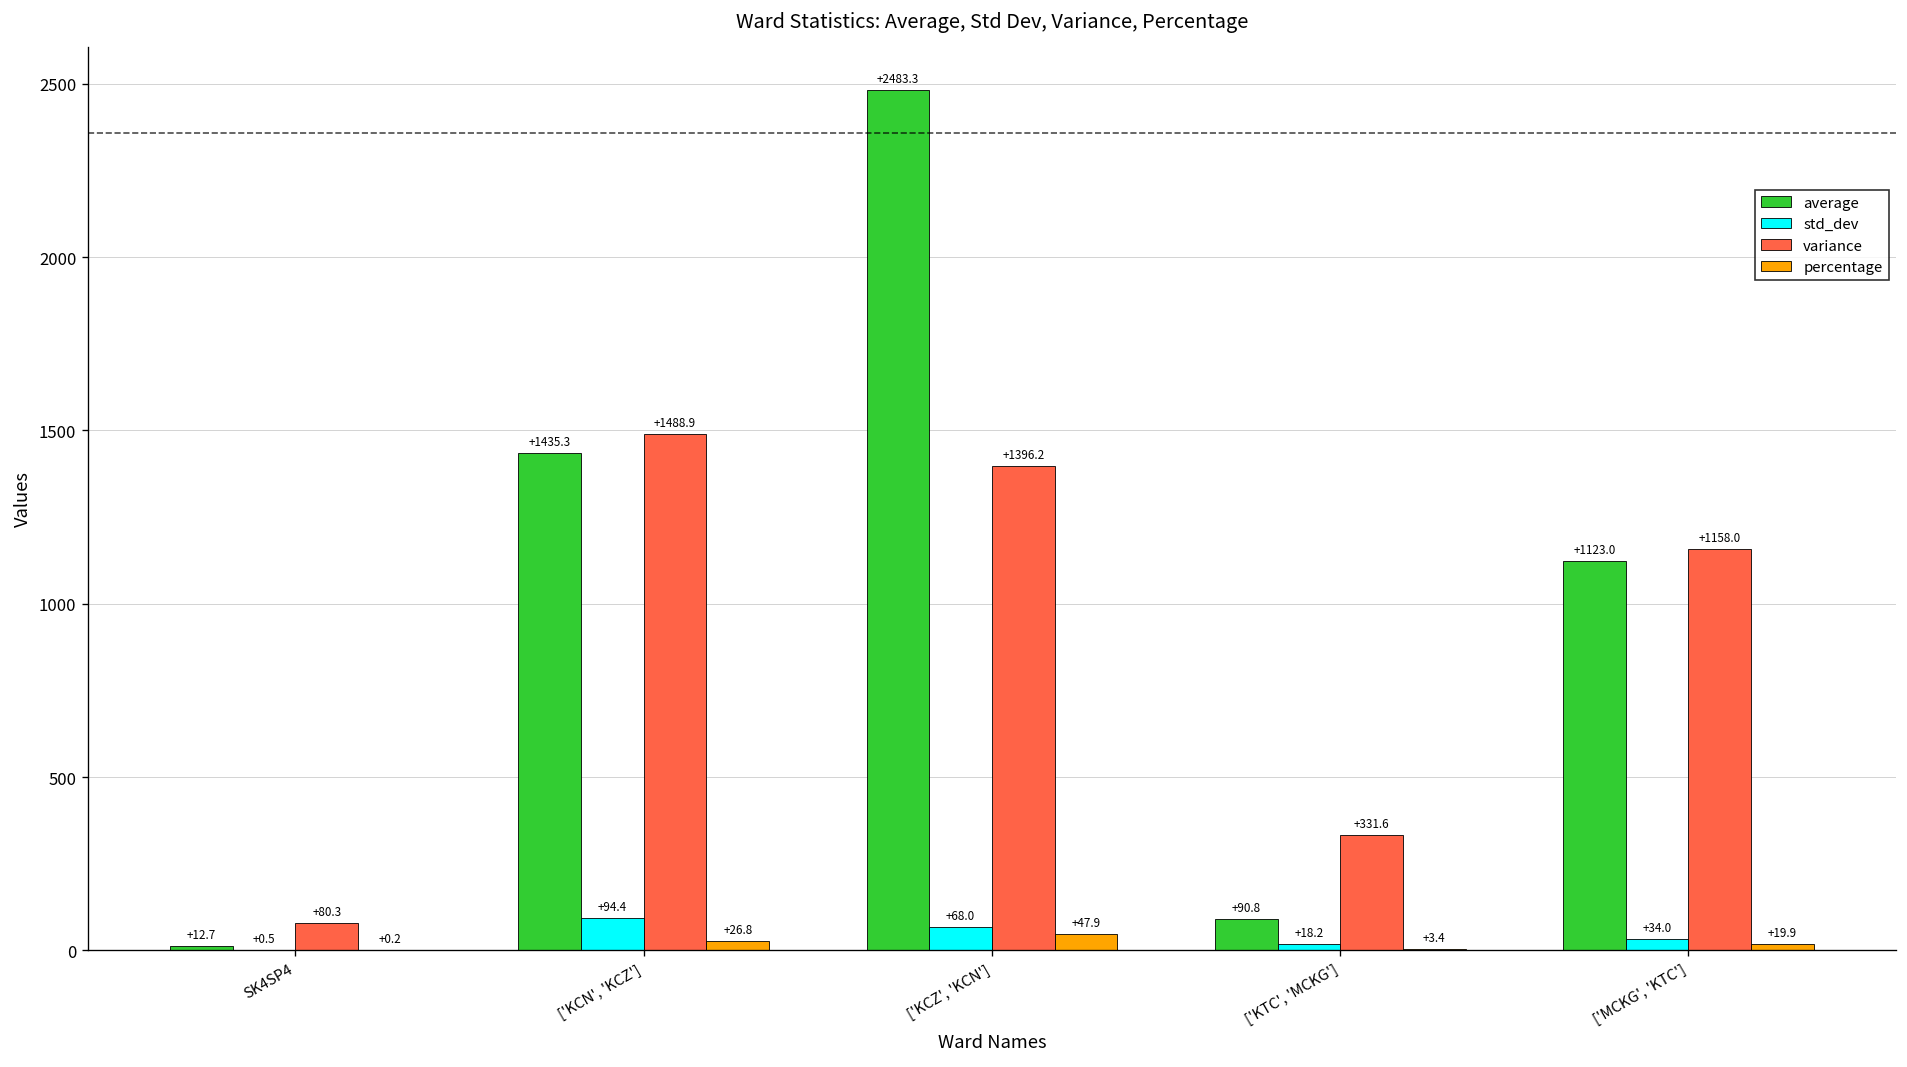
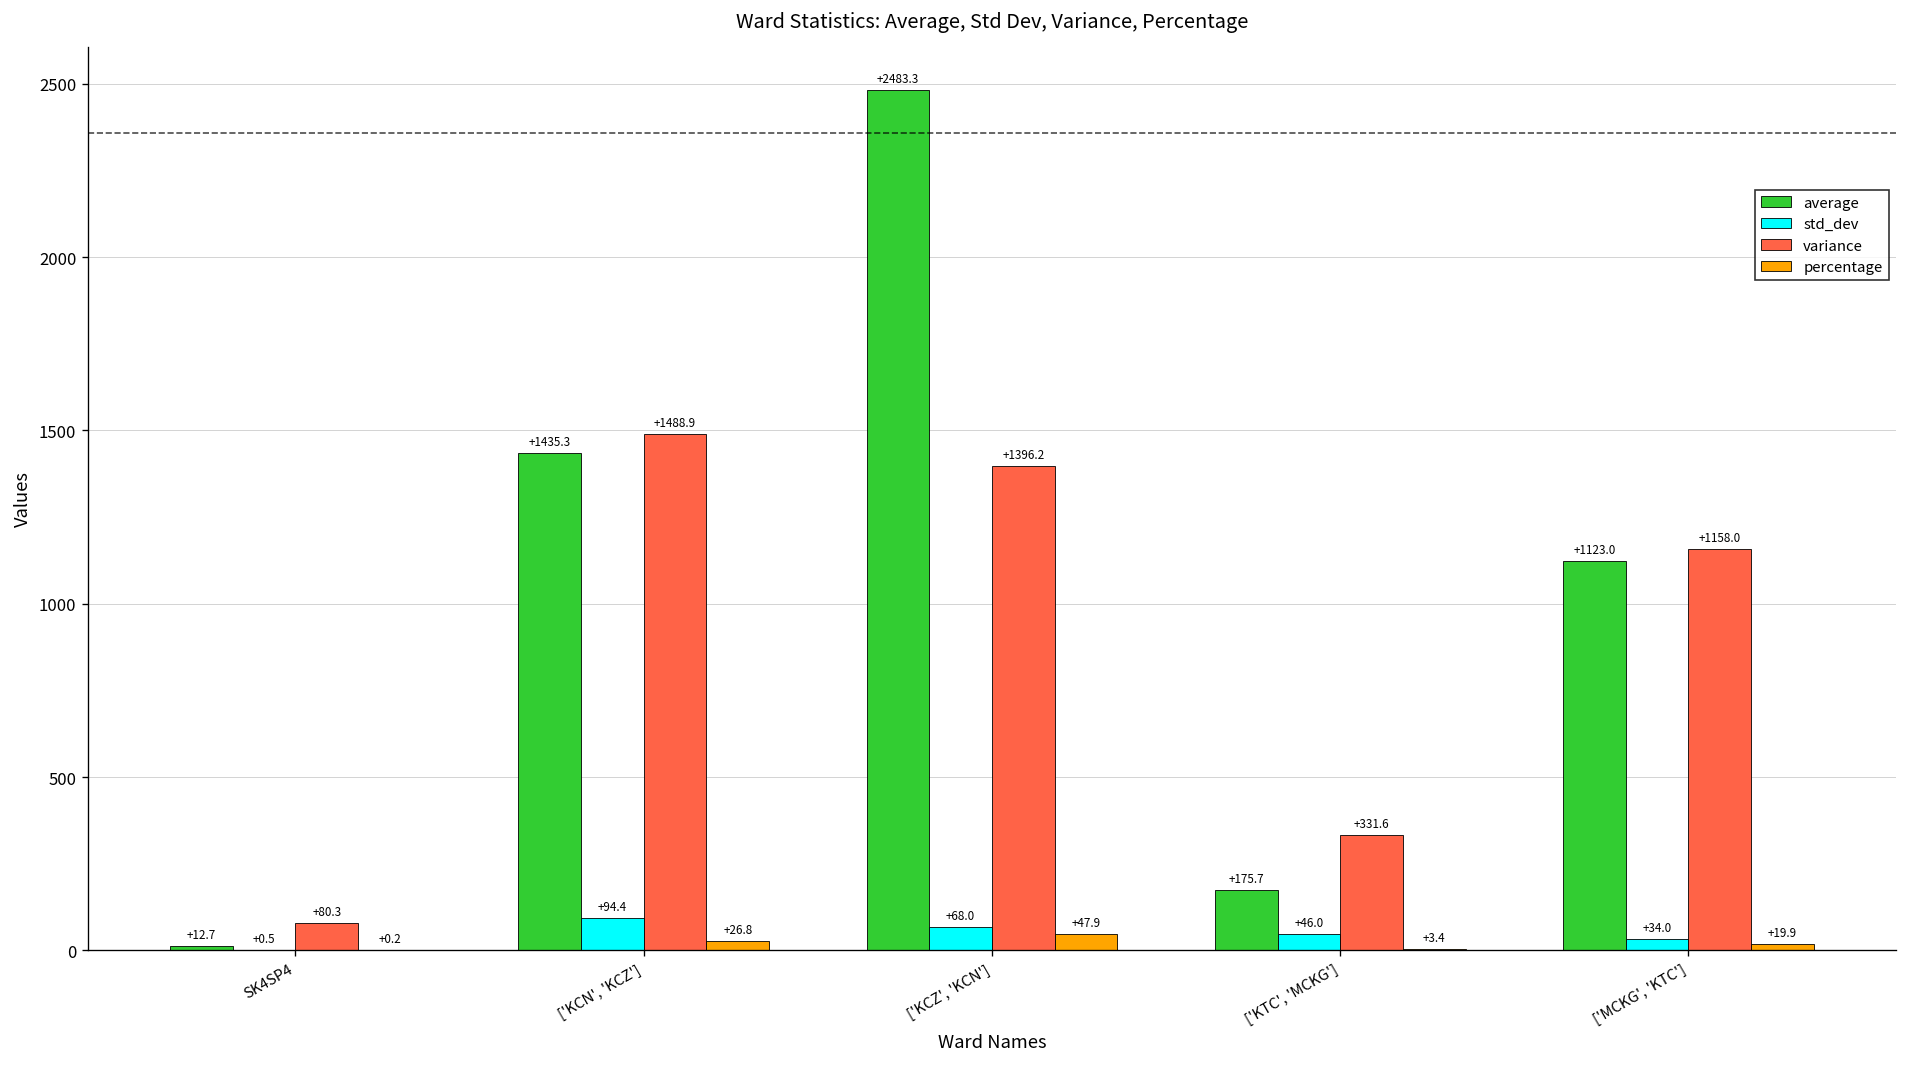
average, ['KTC', 'MCKG']: +90.8 -> +175.7
std_dev, ['KTC', 'MCKG']: +18.2 -> +46.0
